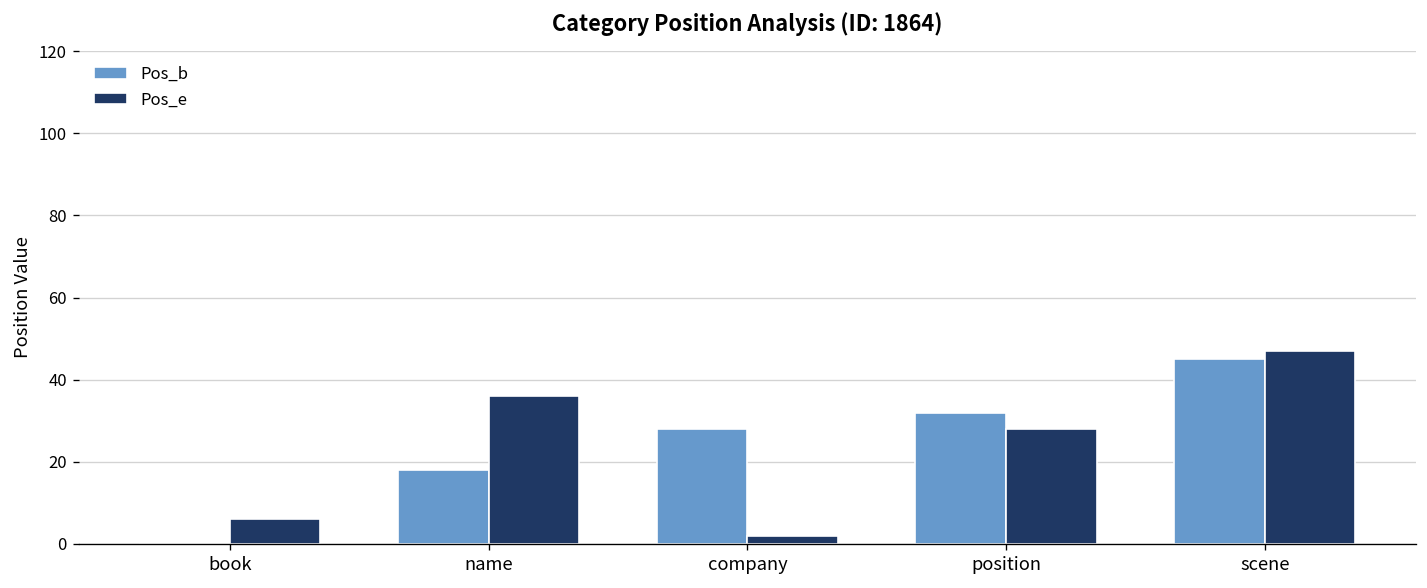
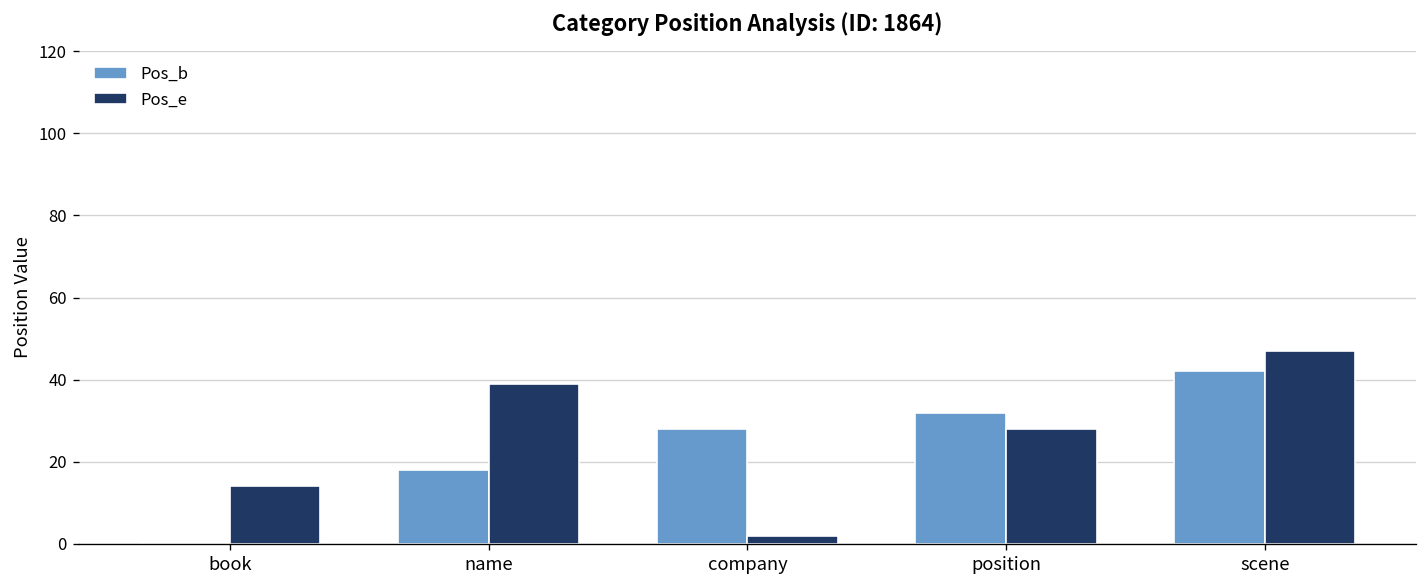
Pos_e, book: 6 -> 14
Pos_e, name: 36 -> 39
Pos_b, scene: 45 -> 42
